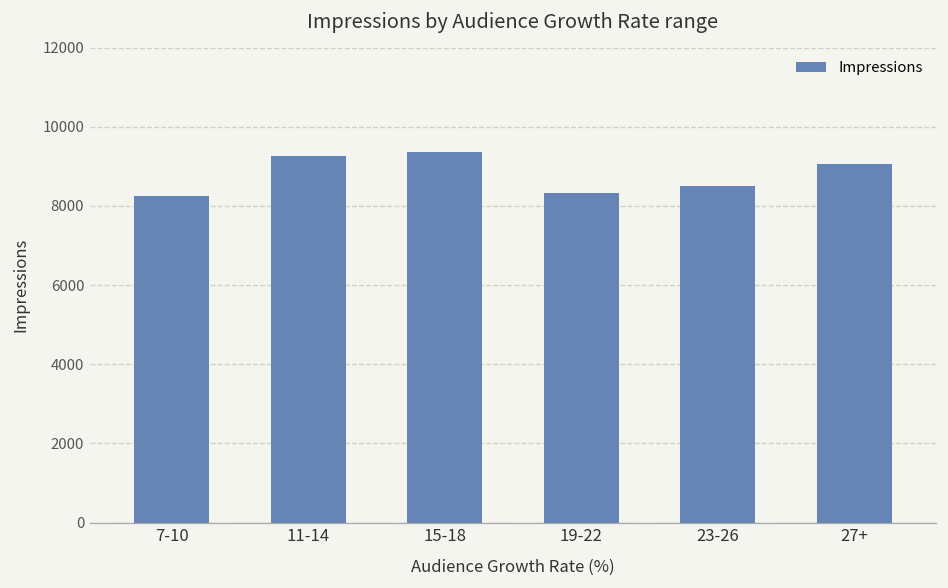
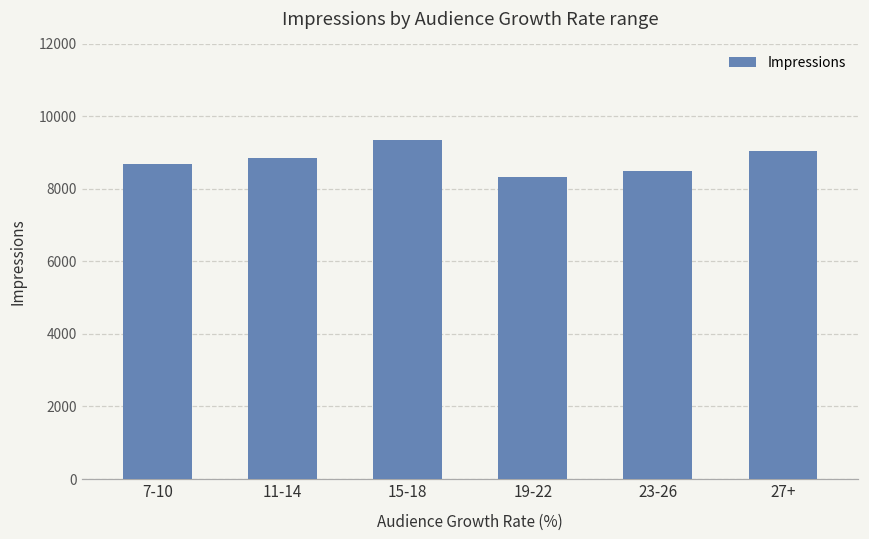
7-10: 8300 -> 8700
11-14: 9300 -> 8800
